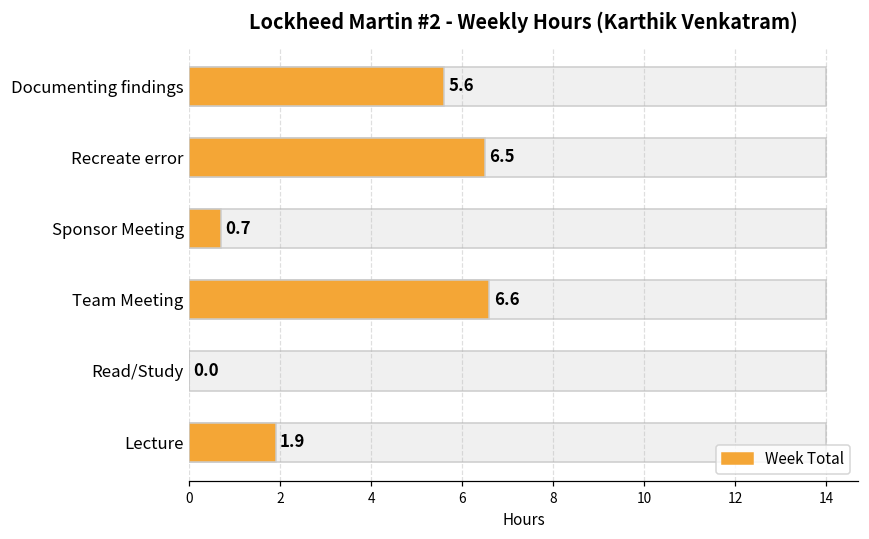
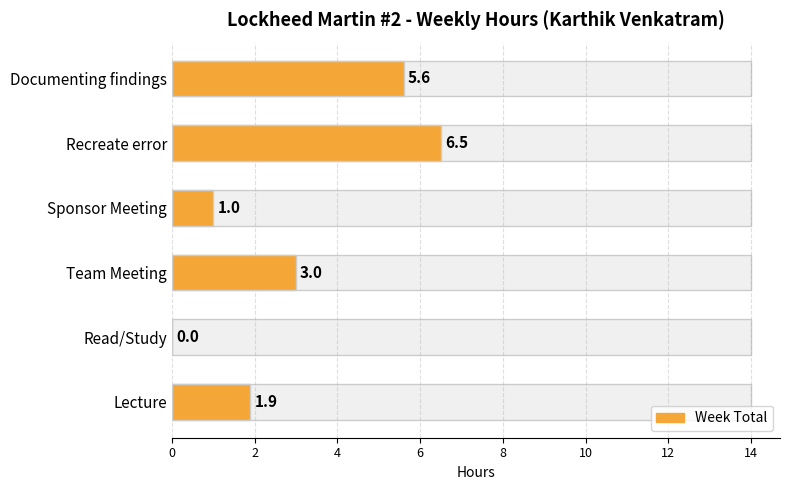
Week Total, Sponsor Meeting: 0.7 -> 1.0
Week Total, Team Meeting: 6.6 -> 3.0
